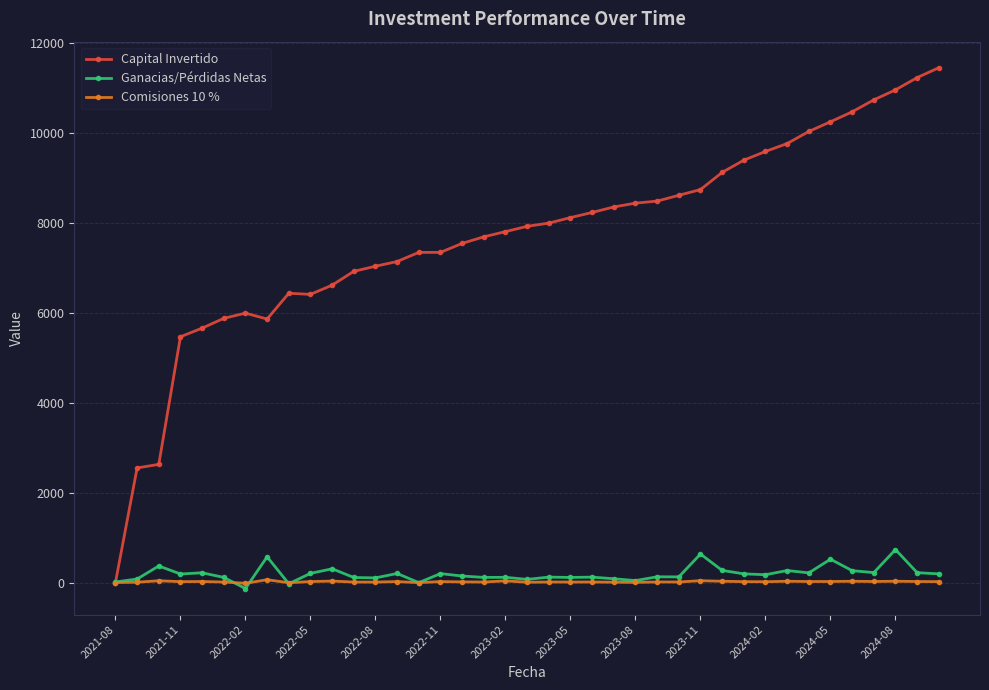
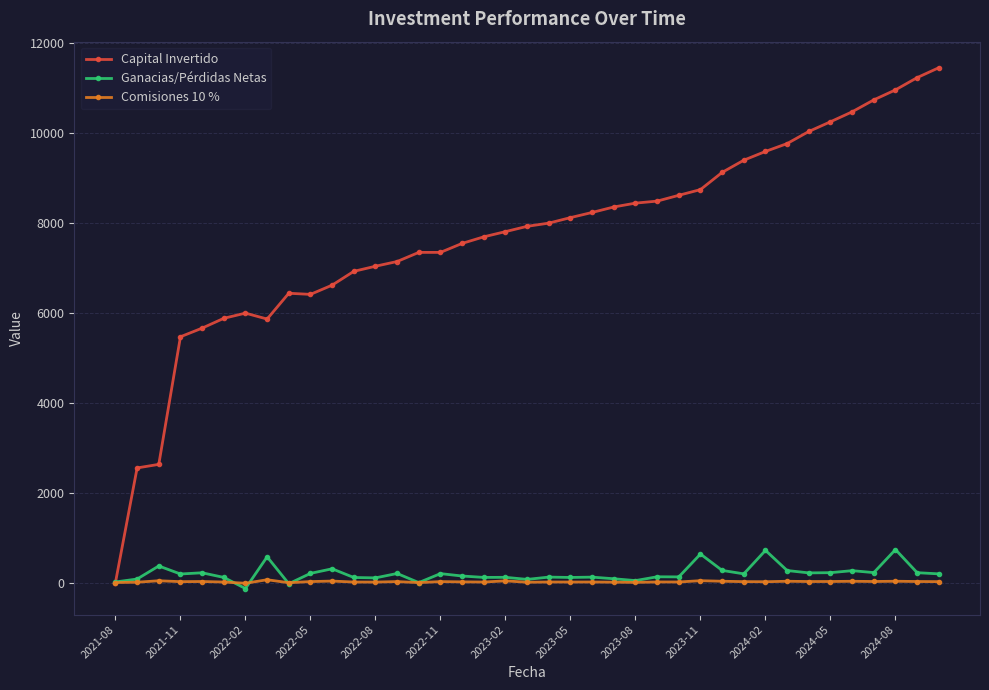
Ganacias/Pérdidas Netas, 2024-02: 200 -> 700
Ganacias/Pérdidas Netas, 2024-05: 500 -> 200
